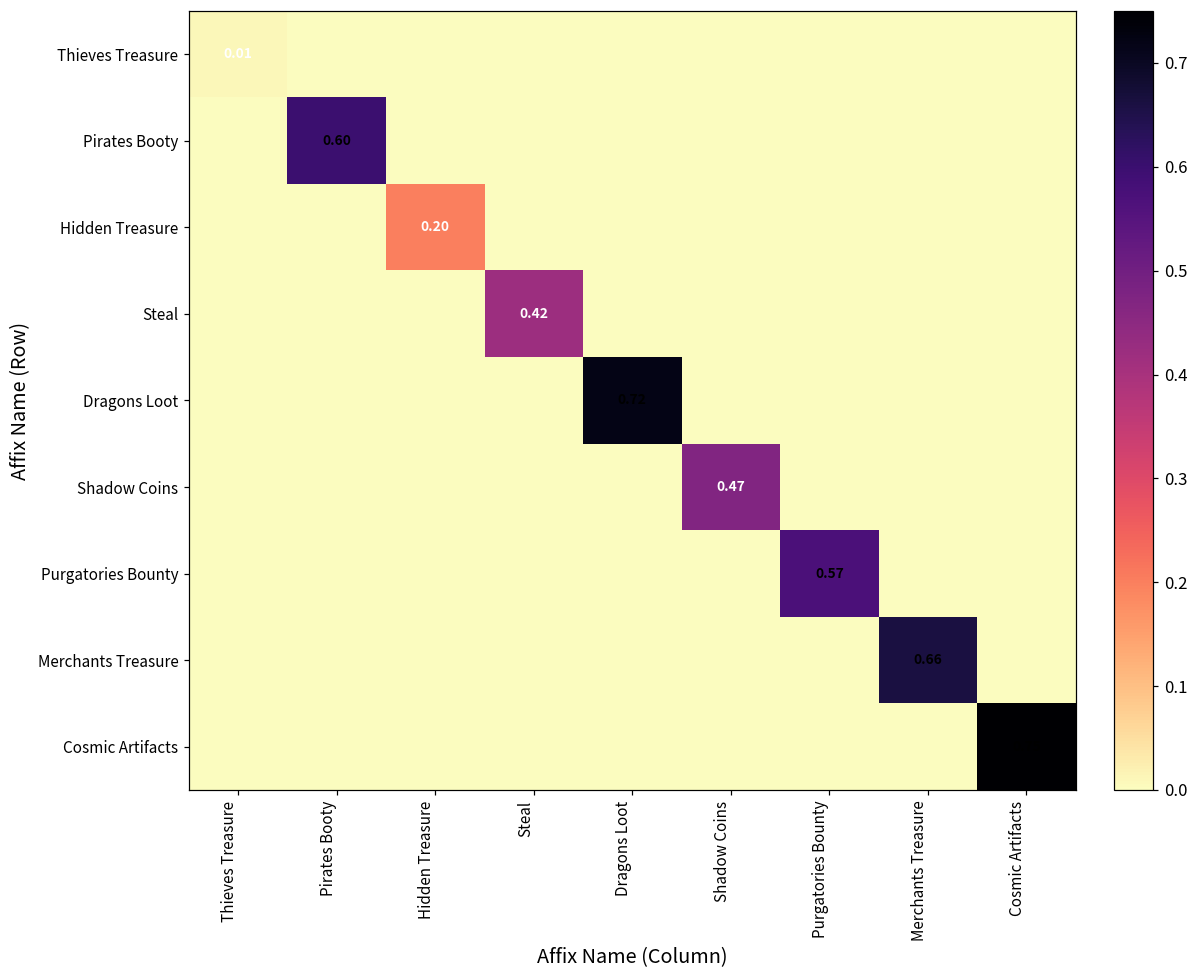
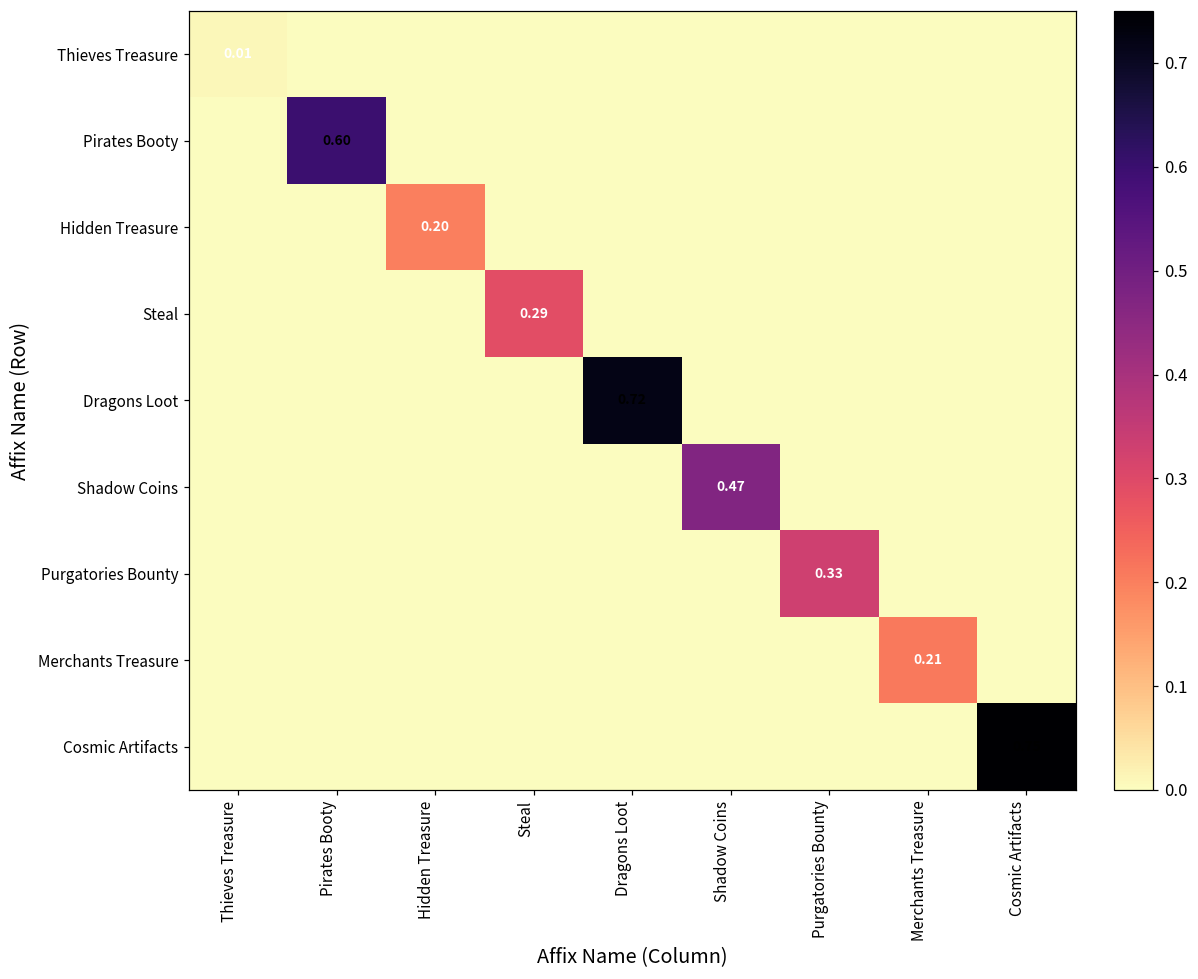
Steal, Steal: 0.42 -> 0.29
Purgatories Bounty, Purgatories Bounty: 0.57 -> 0.33
Merchants Treasure, Merchants Treasure: 0.66 -> 0.21
